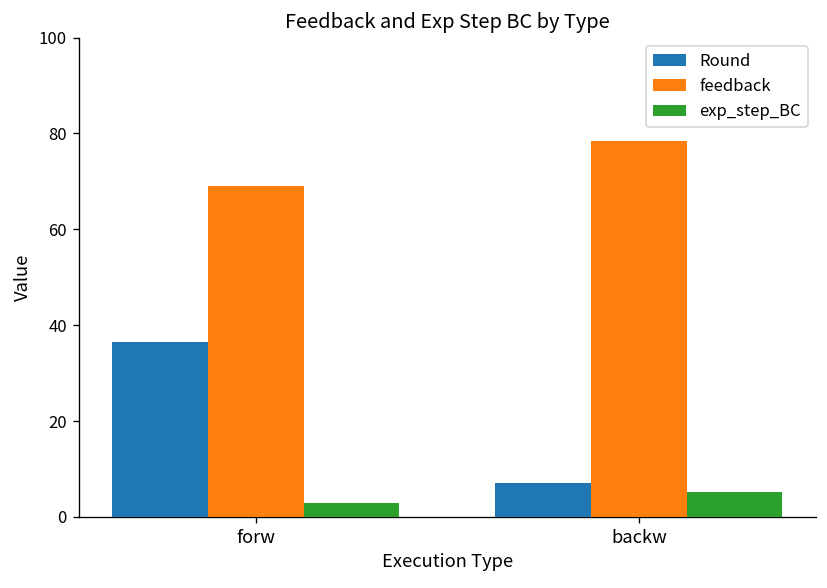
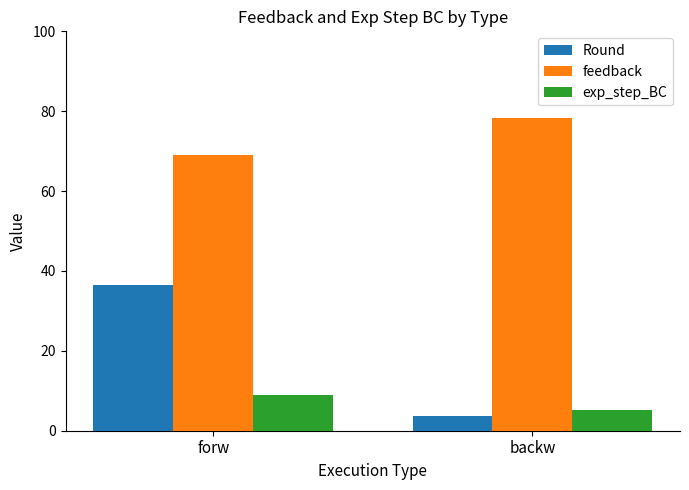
exp_step_BC, forw: 3 -> 9
Round, backw: 7 -> 4
